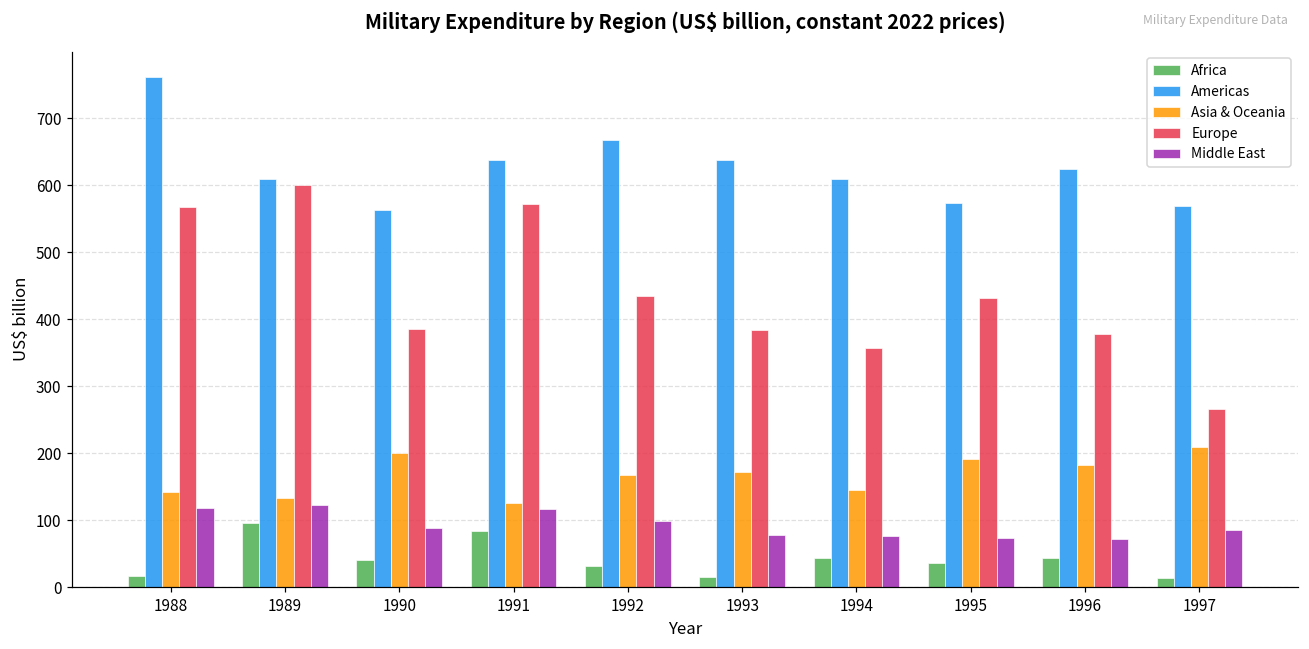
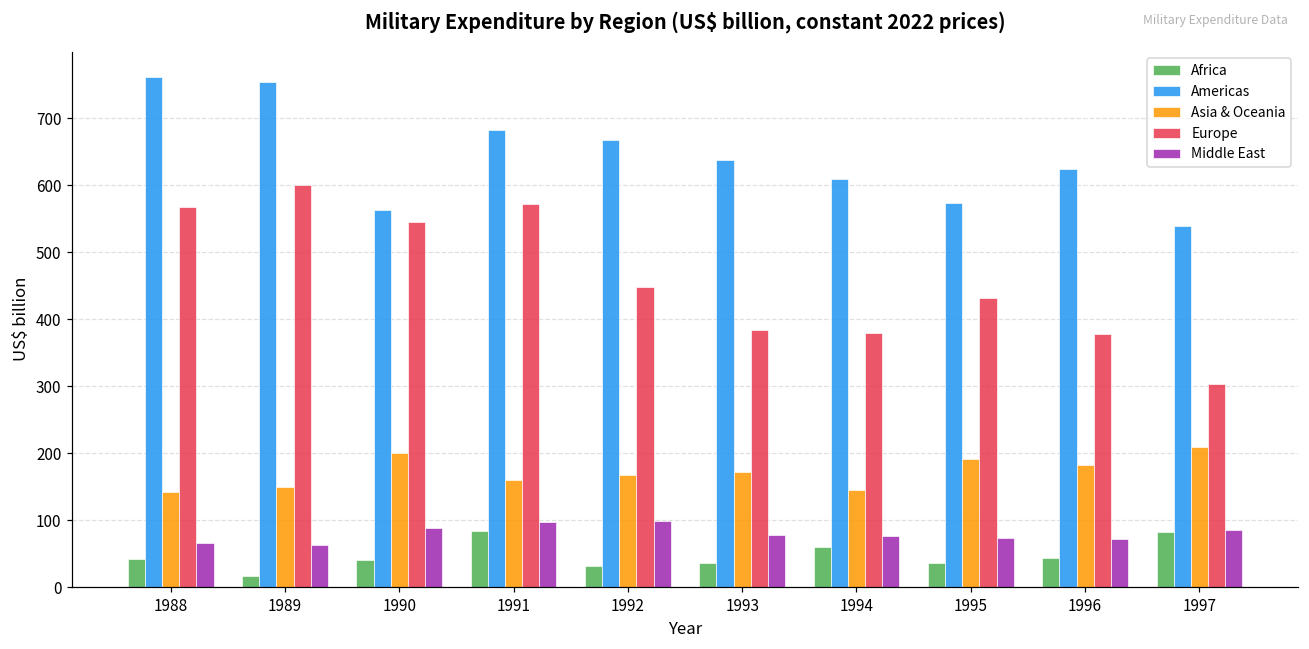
Africa, 1988: 20 -> 40
Middle East, 1988: 120 -> 70
Africa, 1989: 100 -> 20
Americas, 1989: 610 -> 750
Asia & Oceania, 1989: 130 -> 150
Middle East, 1989: 120 -> 60
Europe, 1990: 380 -> 550
Americas, 1991: 640 -> 680
Asia & Oceania, 1991: 130 -> 160
Middle East, 1991: 120 -> 100
Europe, 1992: 430 -> 450
Africa, 1993: 20 -> 40
Africa, 1994: 40 -> 60
Europe, 1994: 360 -> 380
Africa, 1997: 10 -> 80
Americas, 1997: 570 -> 540
Europe, 1997: 270 -> 300
